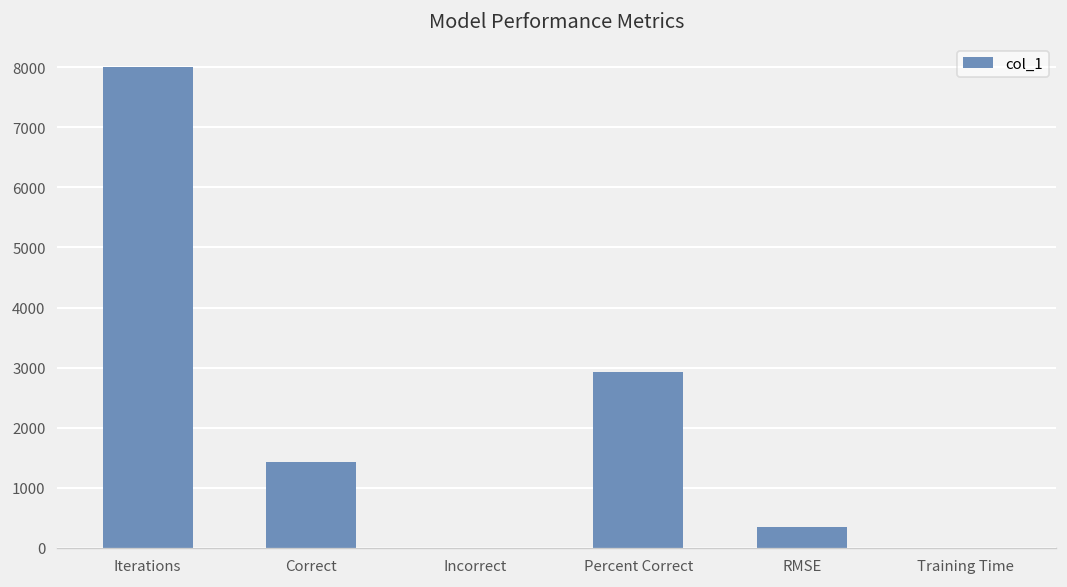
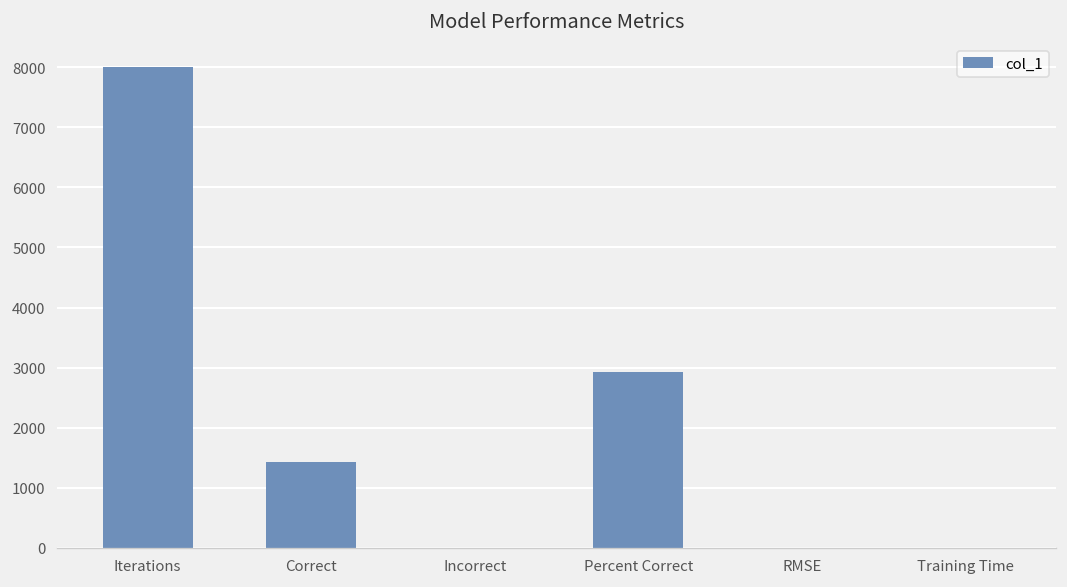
RMSE: 300 -> 0
